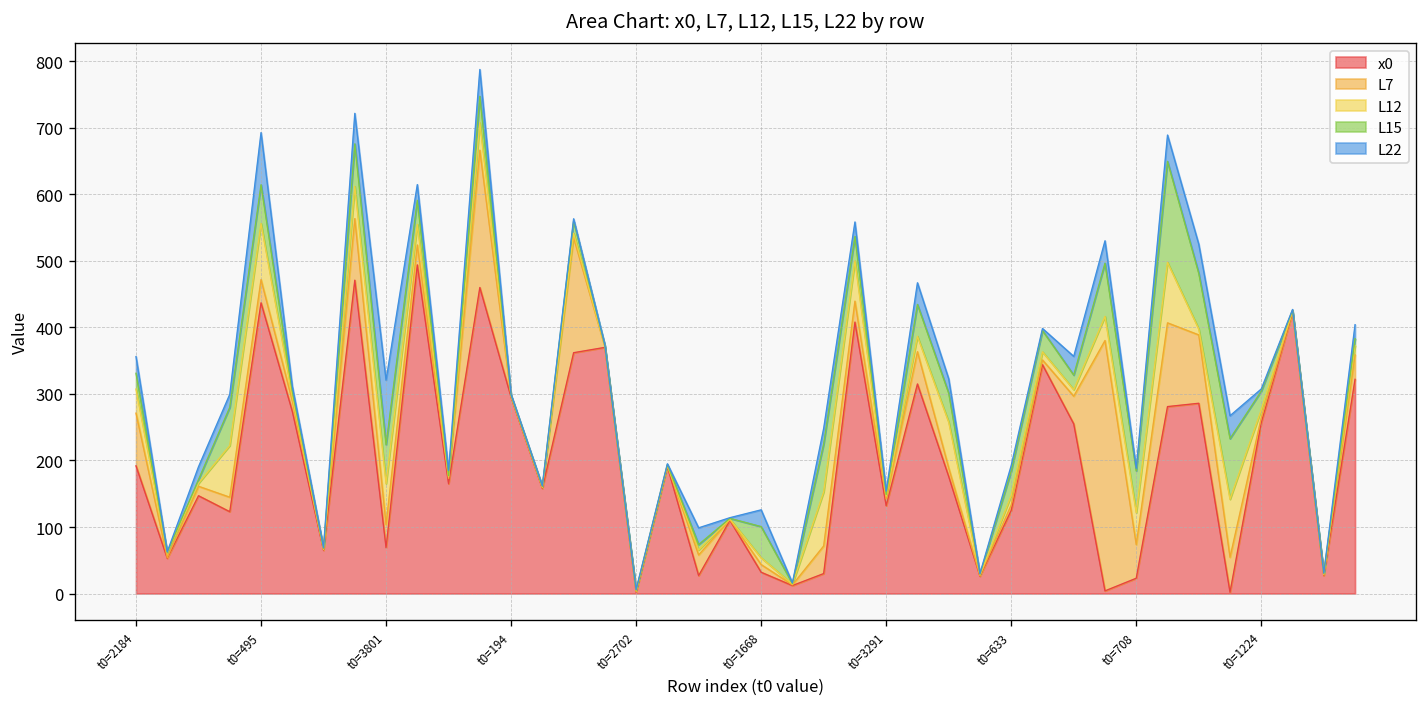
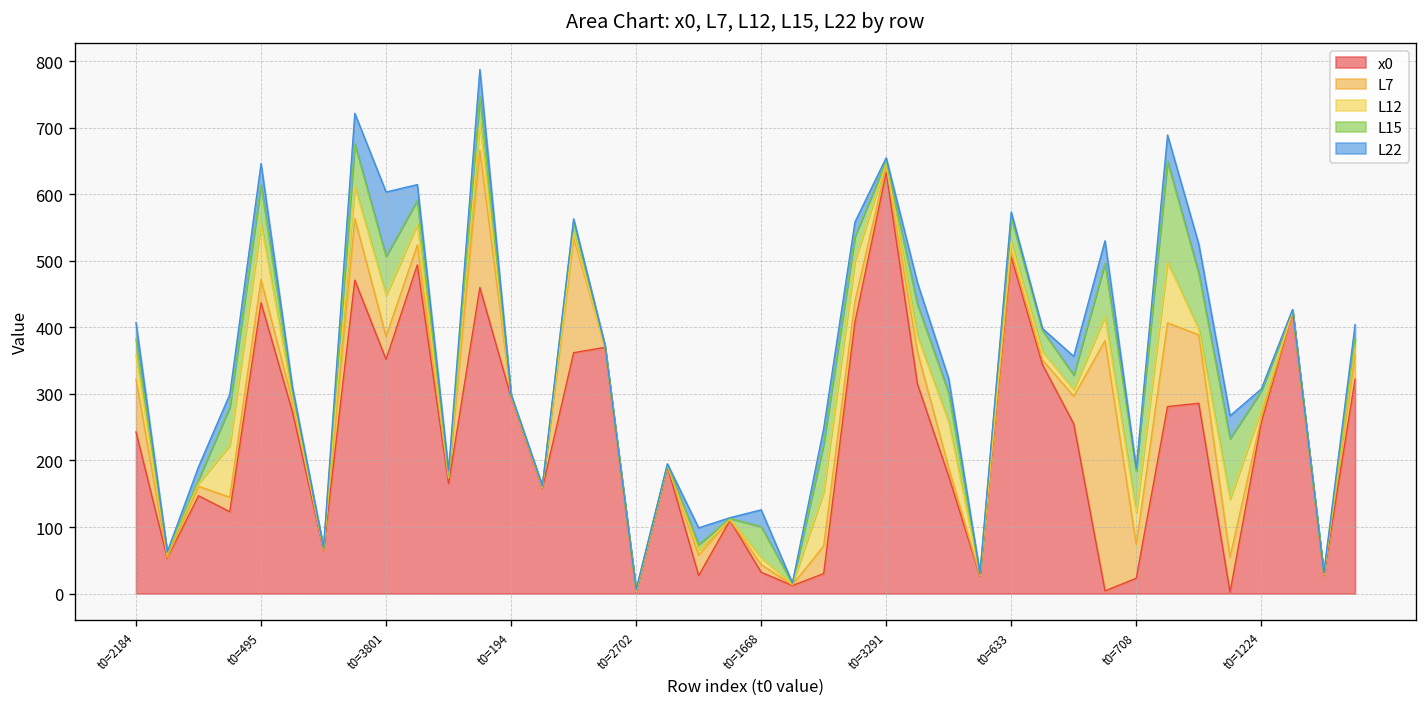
x0, t0=2184: 190 -> 240
L22, t0=495: 80 -> 30
x0, t0=3801: 70 -> 350
x0, t0=3291: 130 -> 630
x0, t0=633: 130 -> 510
